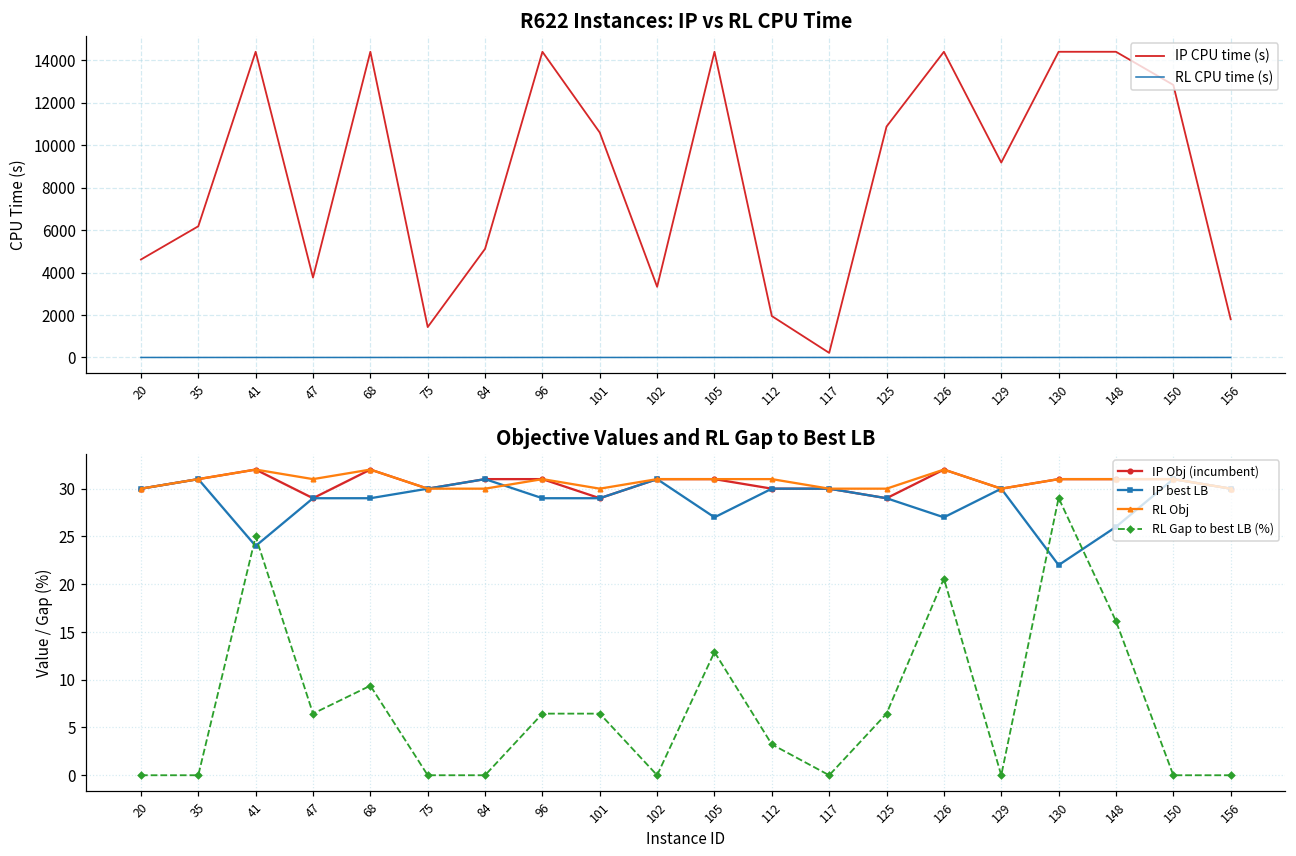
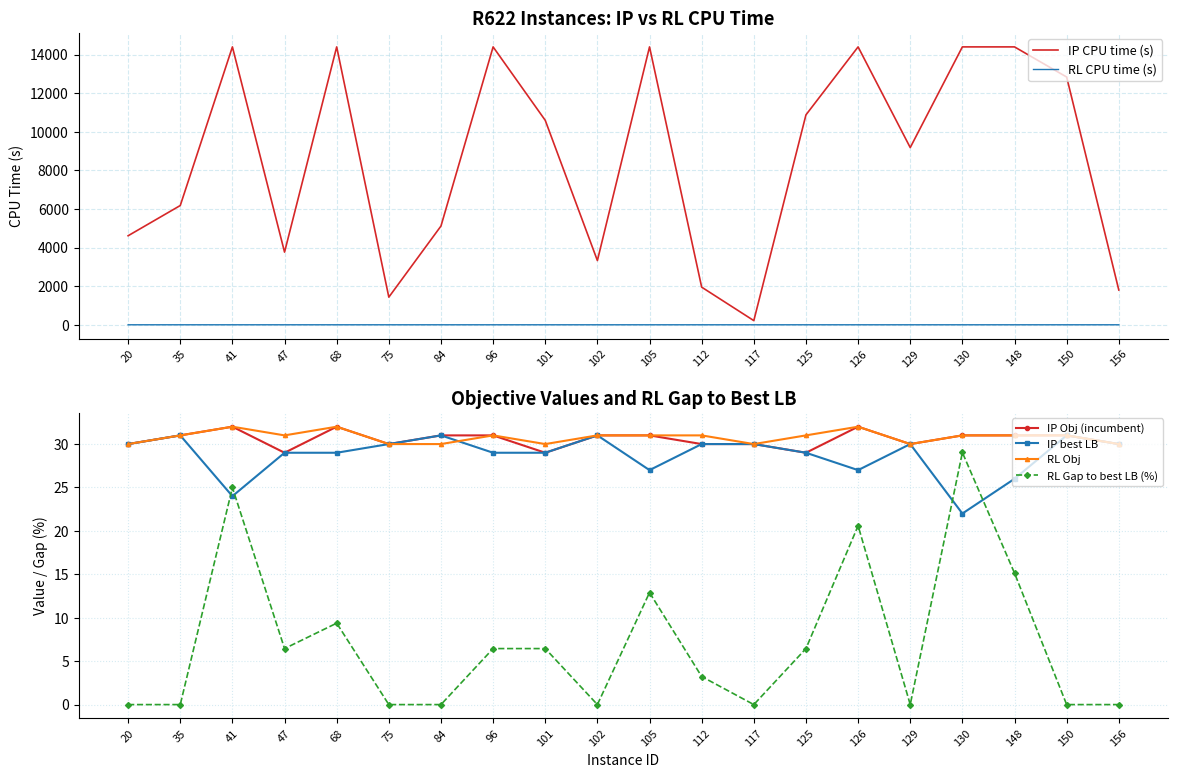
Objective Values and RL Gap to Best LB, RL Obj, 125: 30 -> 31
Objective Values and RL Gap to Best LB, RL Gap to best LB (%), 148: 16 -> 15
